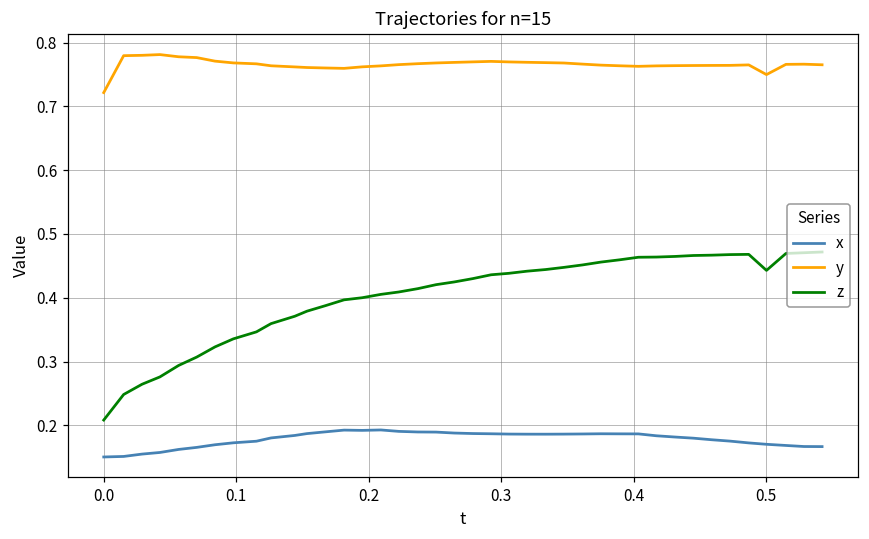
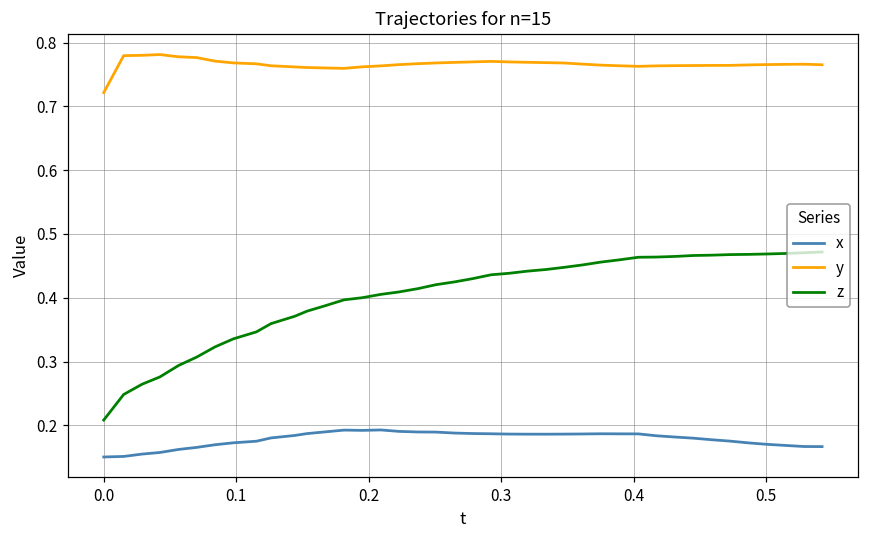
y, 0.5: 0.75 -> 0.77
z, 0.5: 0.44 -> 0.47
